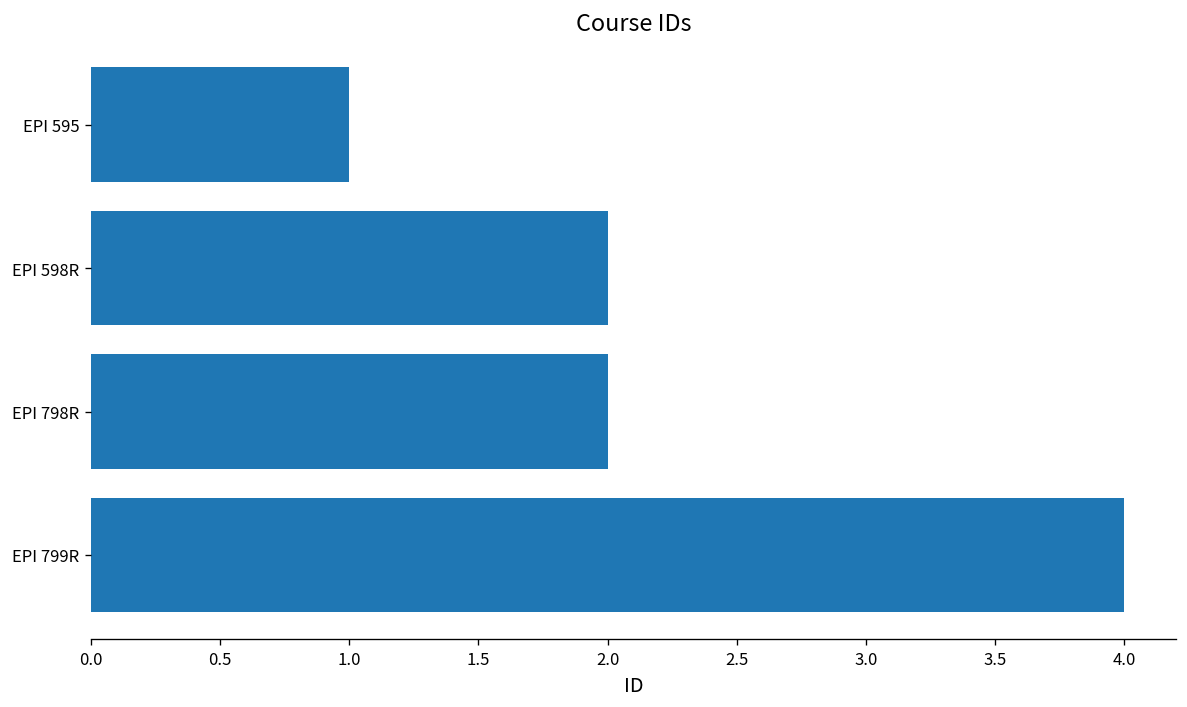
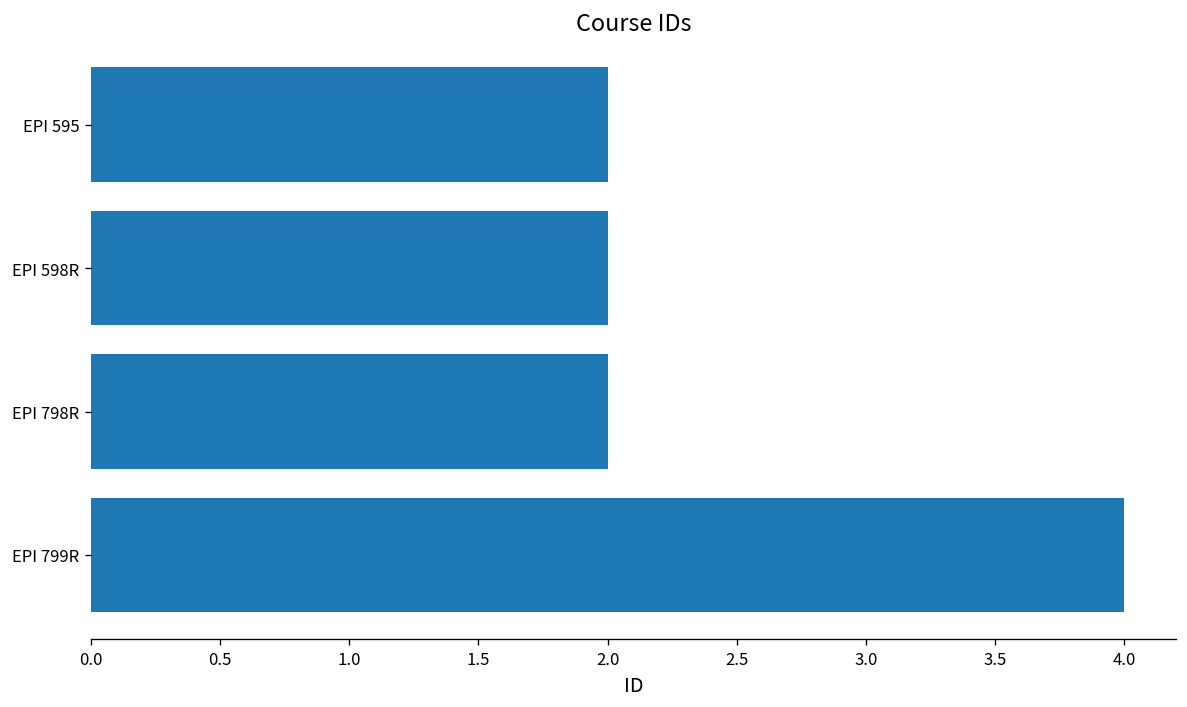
EPI 595: 1 -> 2
